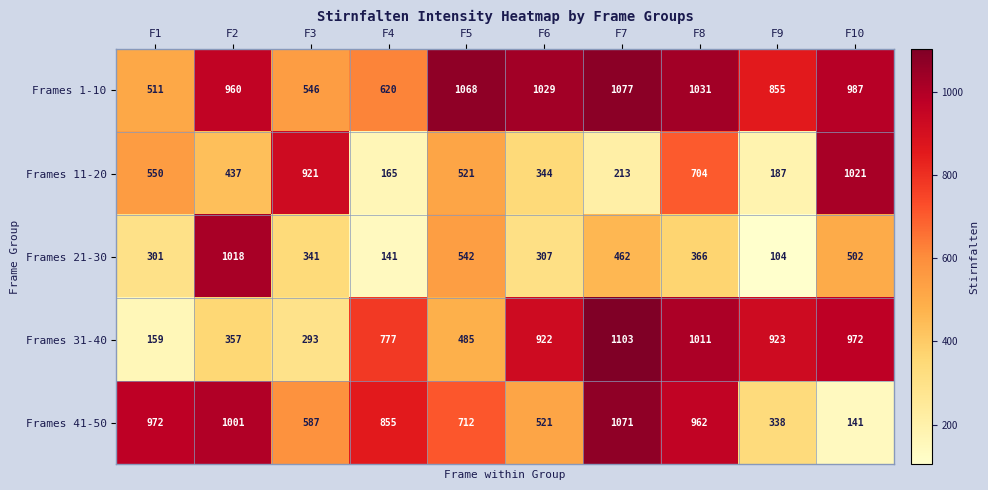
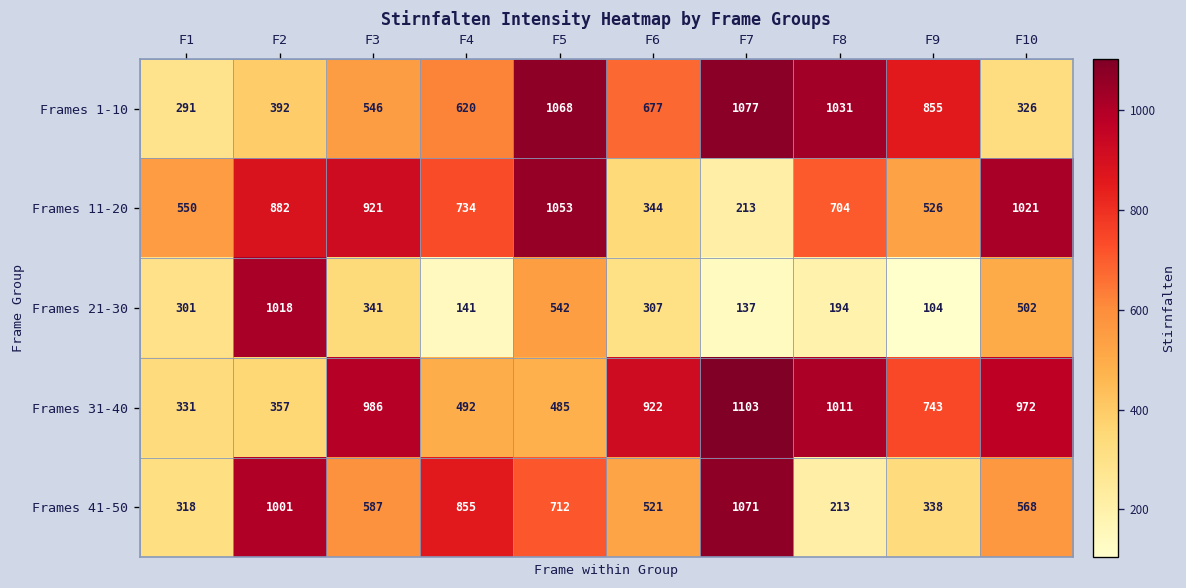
Frames 1-10, F1: 511 -> 291
Frames 1-10, F2: 960 -> 392
Frames 1-10, F6: 1029 -> 677
Frames 1-10, F10: 987 -> 326
Frames 11-20, F2: 437 -> 882
Frames 11-20, F4: 165 -> 734
Frames 11-20, F5: 521 -> 1053
Frames 11-20, F9: 187 -> 526
Frames 21-30, F7: 462 -> 137
Frames 21-30, F8: 366 -> 194
Frames 31-40, F1: 159 -> 331
Frames 31-40, F3: 293 -> 986
Frames 31-40, F4: 777 -> 492
Frames 31-40, F9: 923 -> 743
Frames 41-50, F1: 972 -> 318
Frames 41-50, F8: 962 -> 213
Frames 41-50, F10: 141 -> 568
